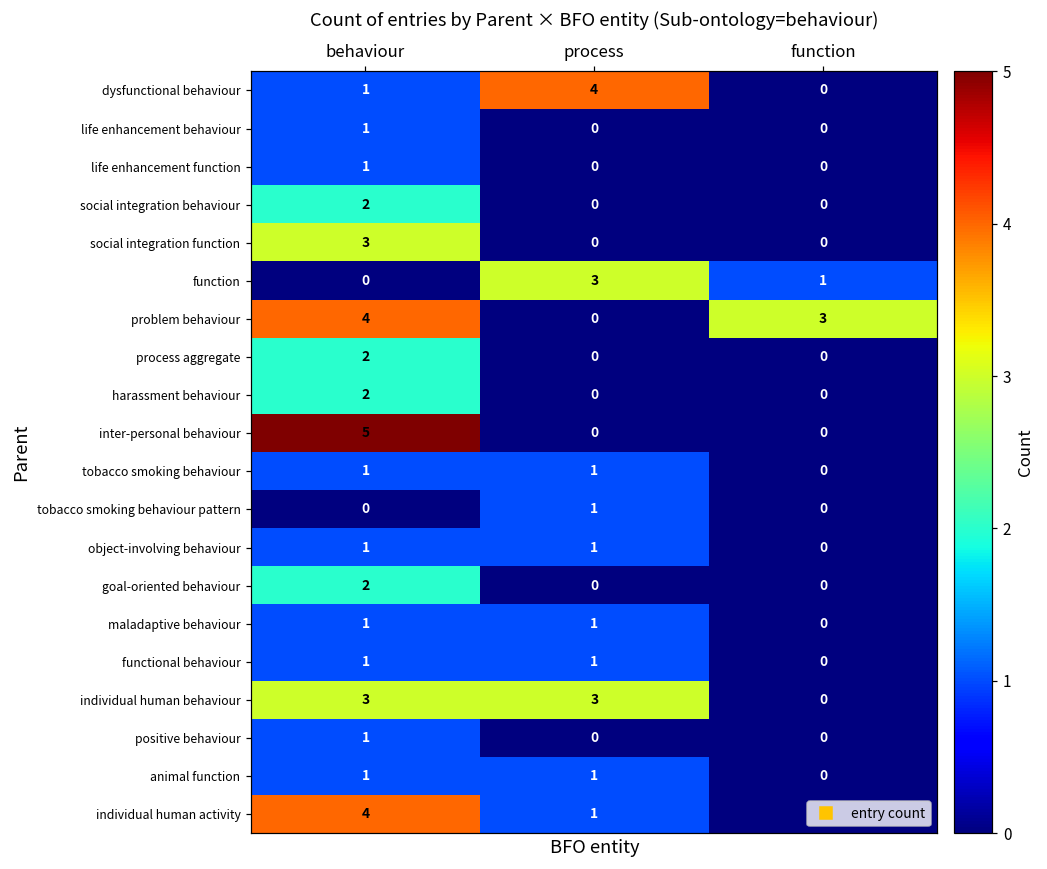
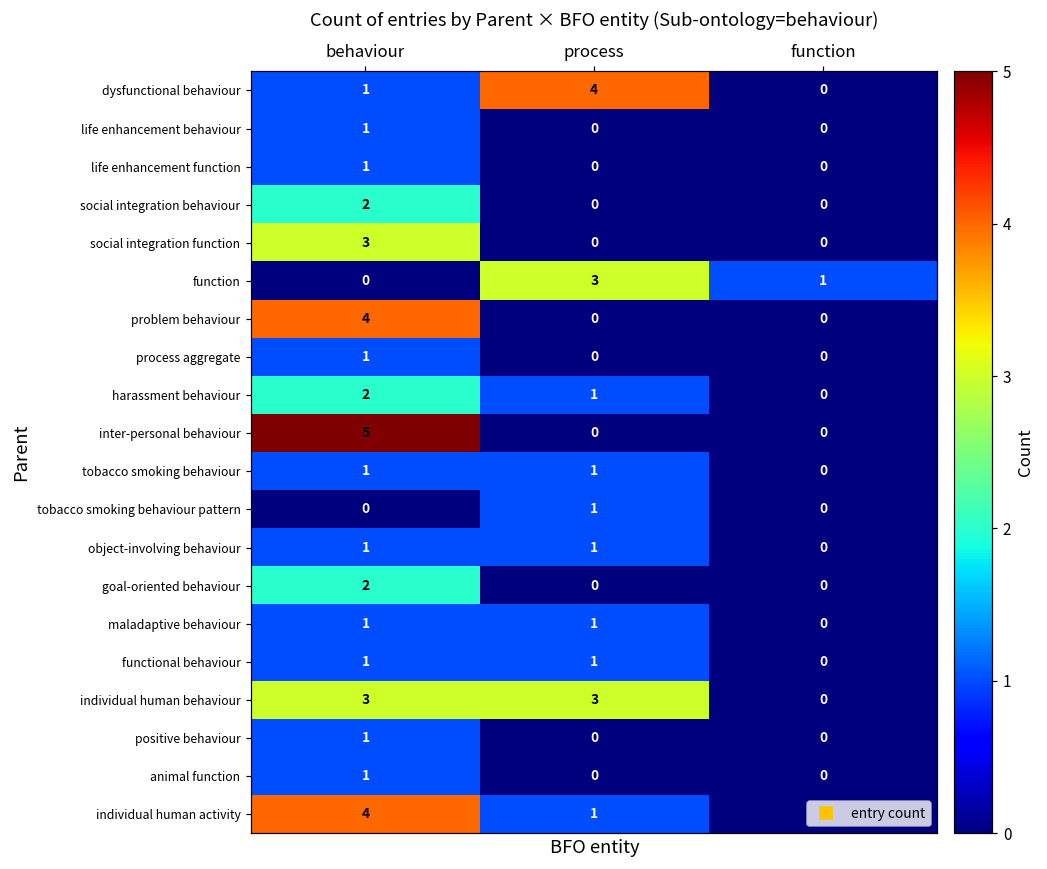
problem behaviour, function: 3 -> 0
process aggregate, behaviour: 2 -> 1
harassment behaviour, process: 0 -> 1
animal function, process: 1 -> 0
